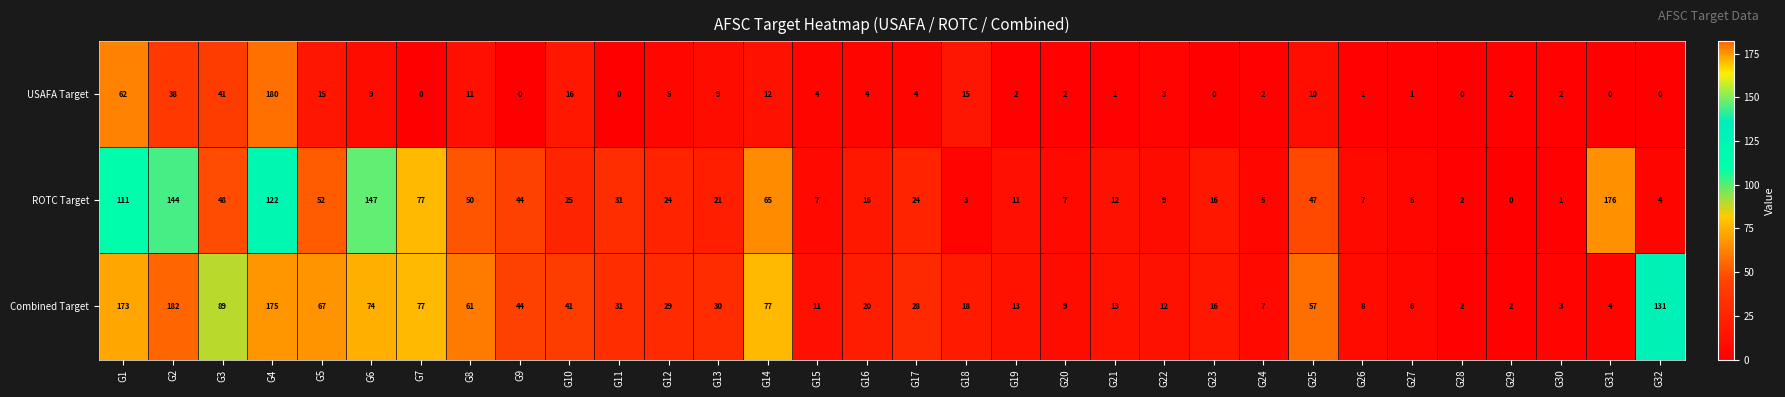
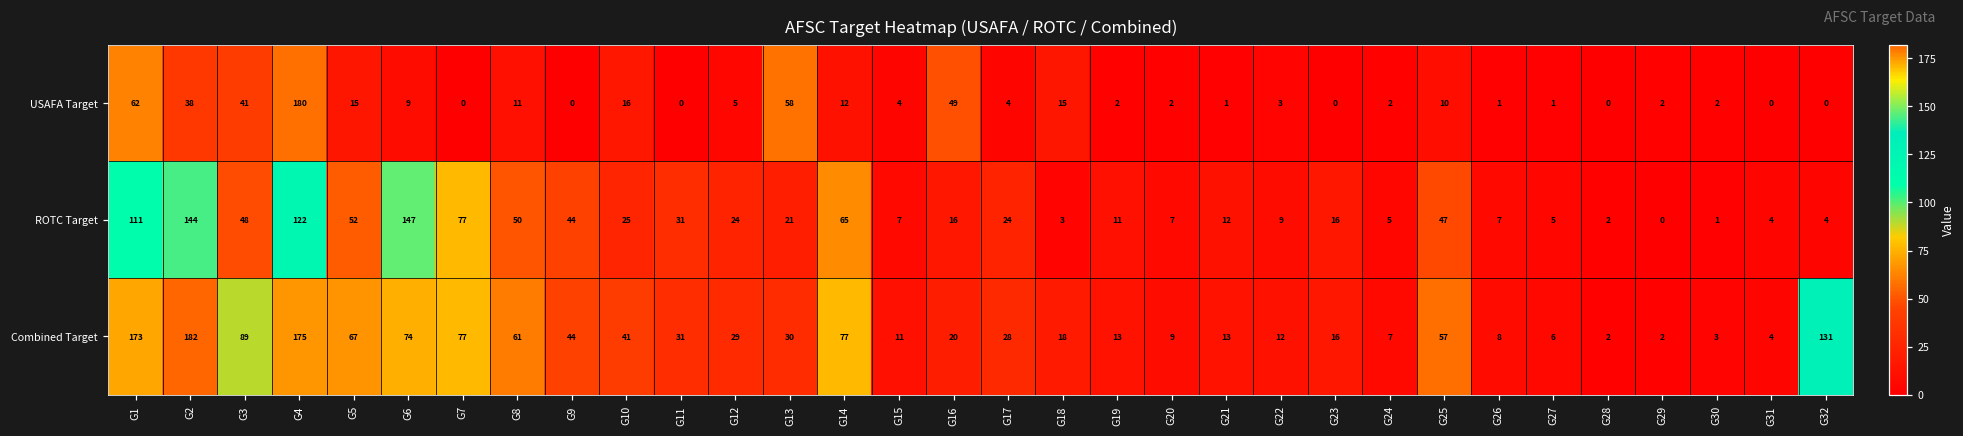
USAFA Target, G13: 9 -> 58
USAFA Target, G16: 4 -> 49
ROTC Target, G31: 176 -> 4
